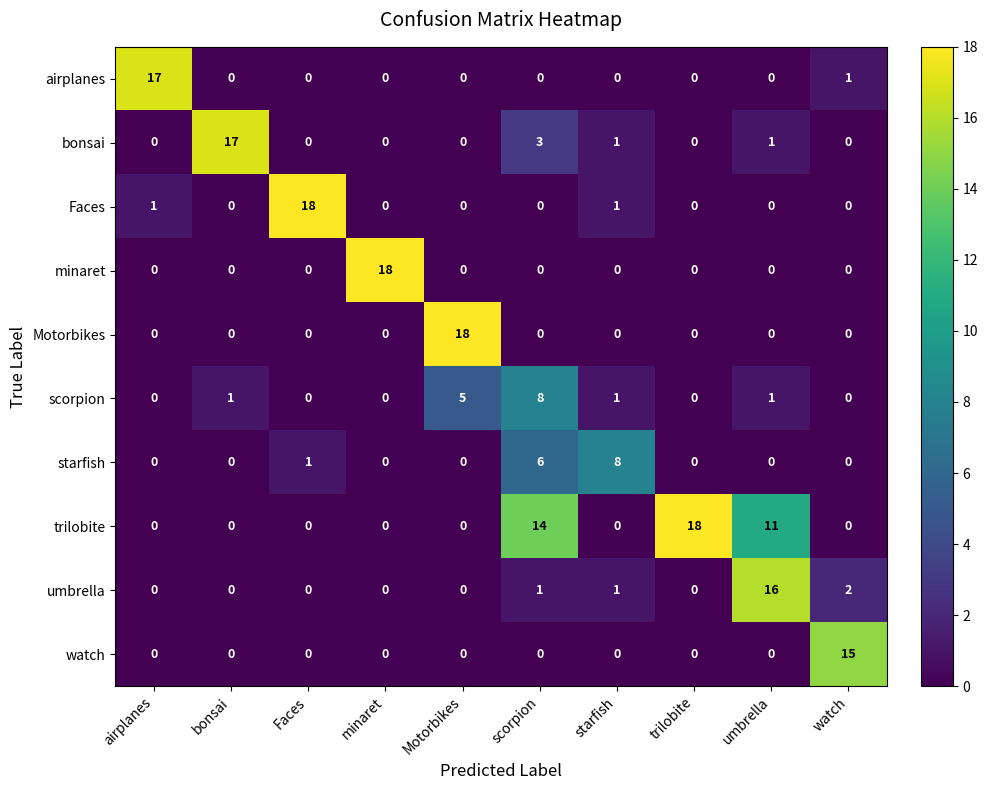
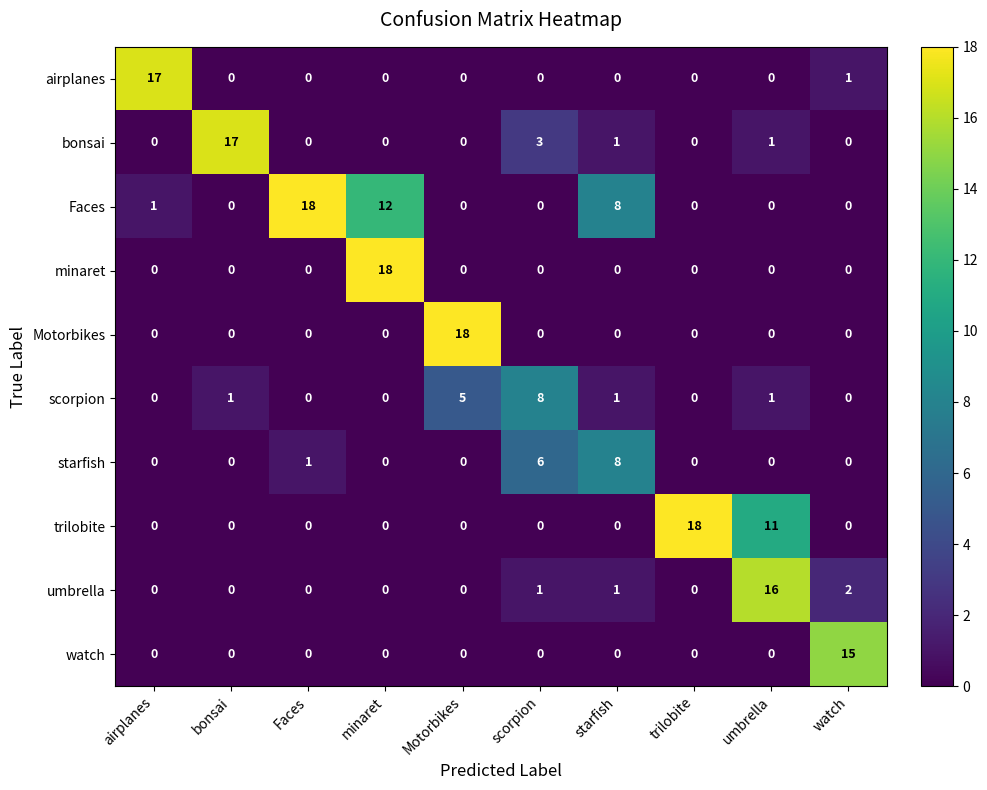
Faces, minaret: 0 -> 12
Faces, starfish: 1 -> 8
trilobite, scorpion: 14 -> 0
